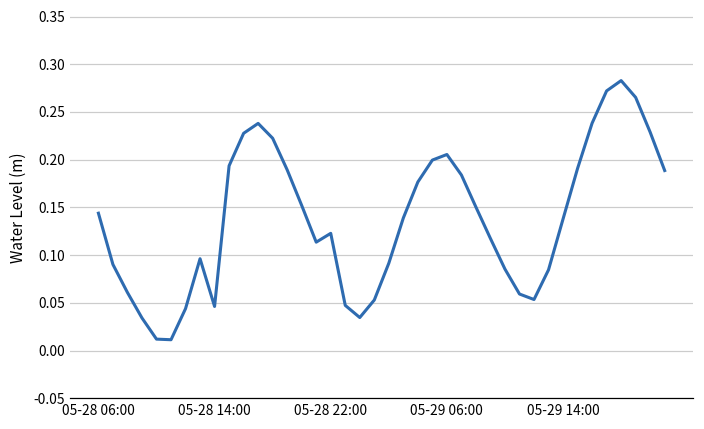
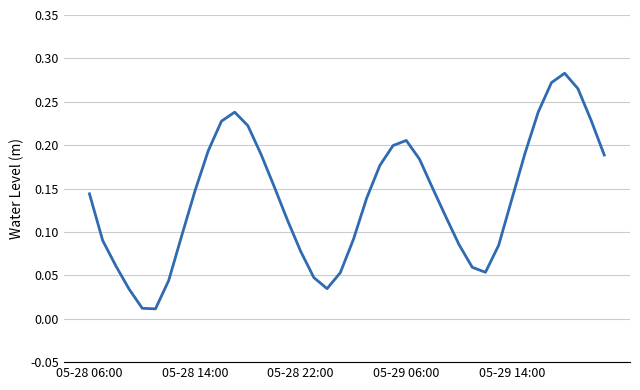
05-28 14:00: 0.05 -> 0.15
05-28 22:00: 0.12 -> 0.08
